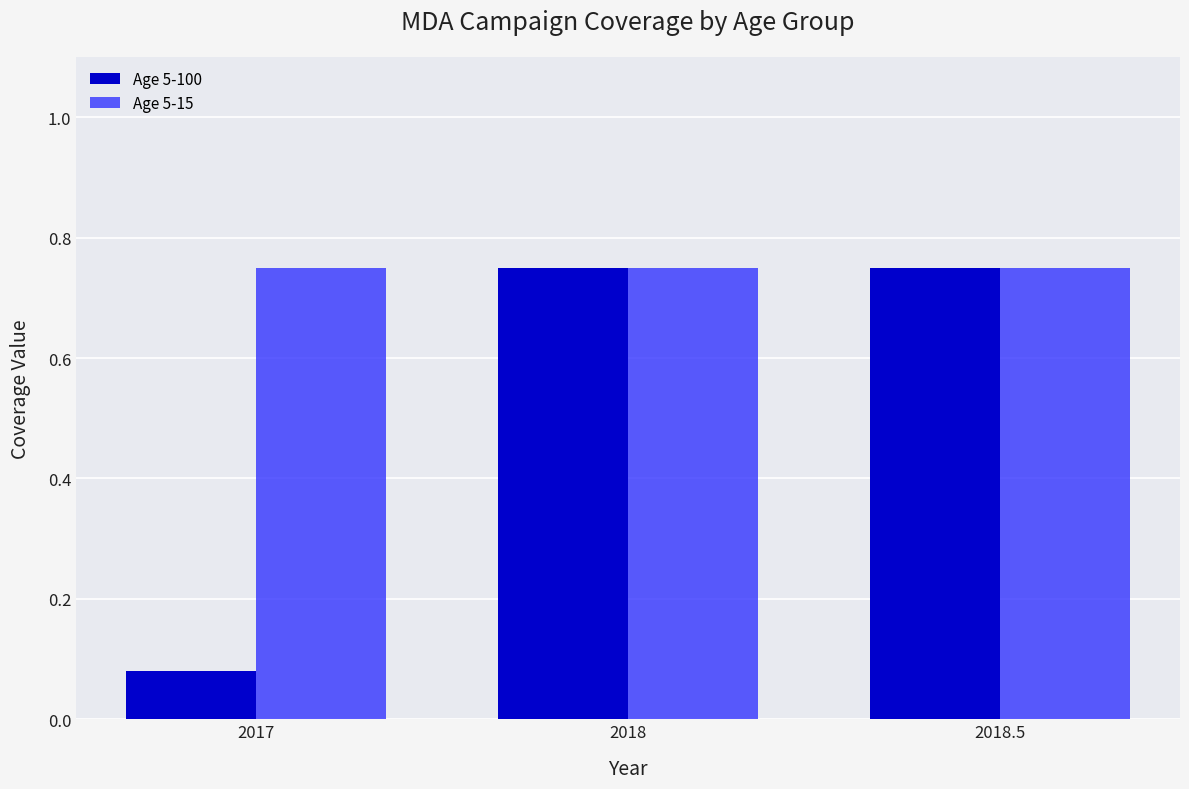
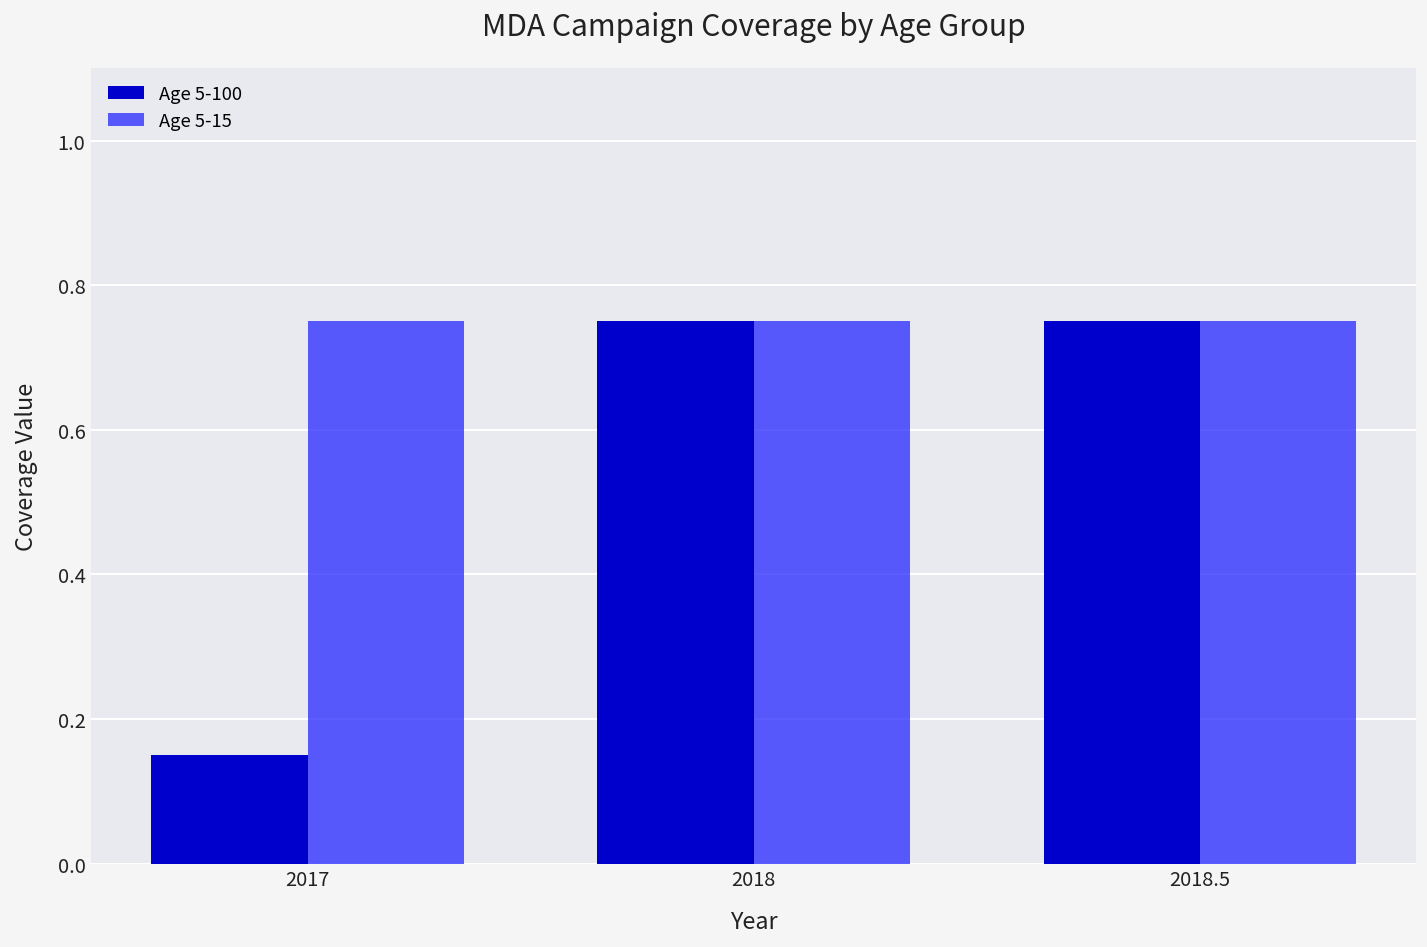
Age 5-100, 2017: 0.08 -> 0.15
